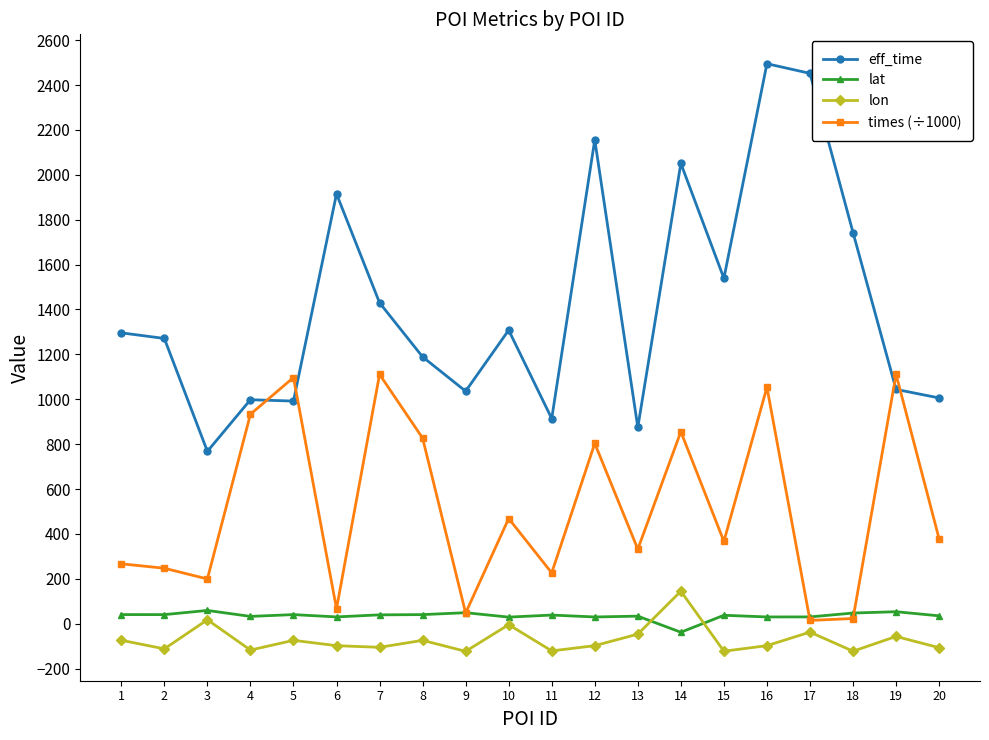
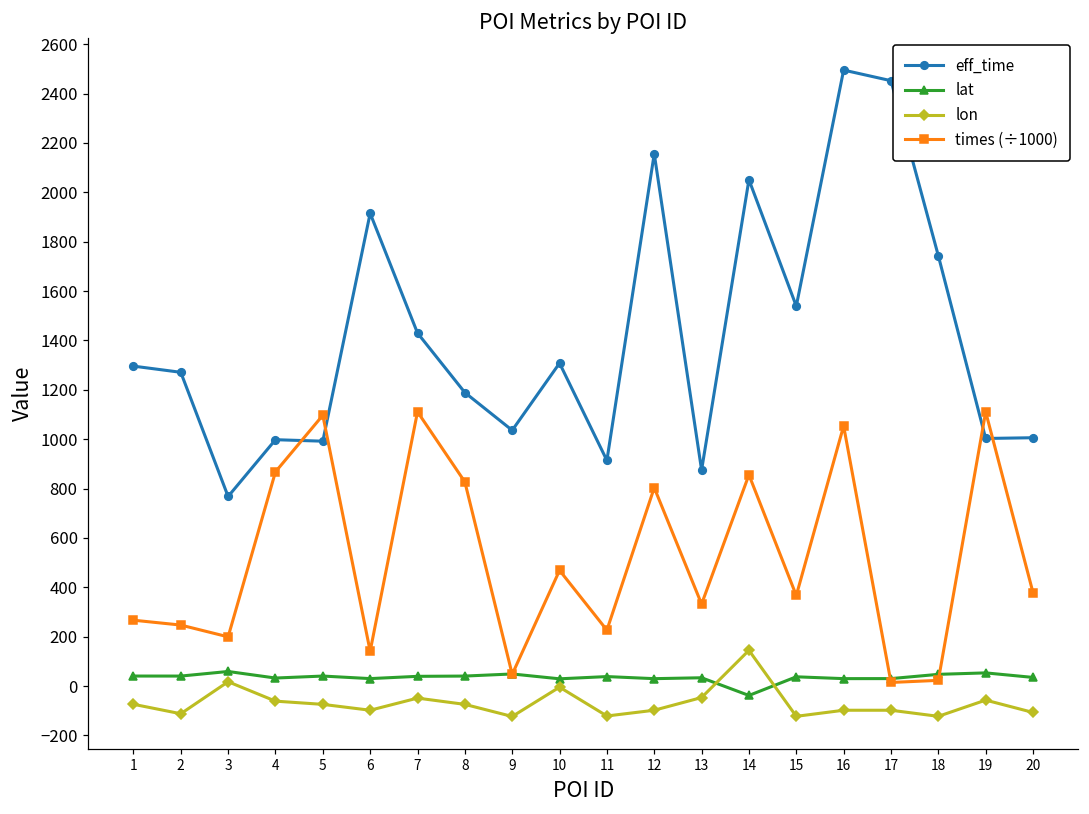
lon, 4: -120 -> -60
times (÷1000), 4: 930 -> 870
times (÷1000), 6: 70 -> 140
lon, 7: -110 -> -50
lon, 17: -40 -> -100
eff_time, 19: 1040 -> 1000
